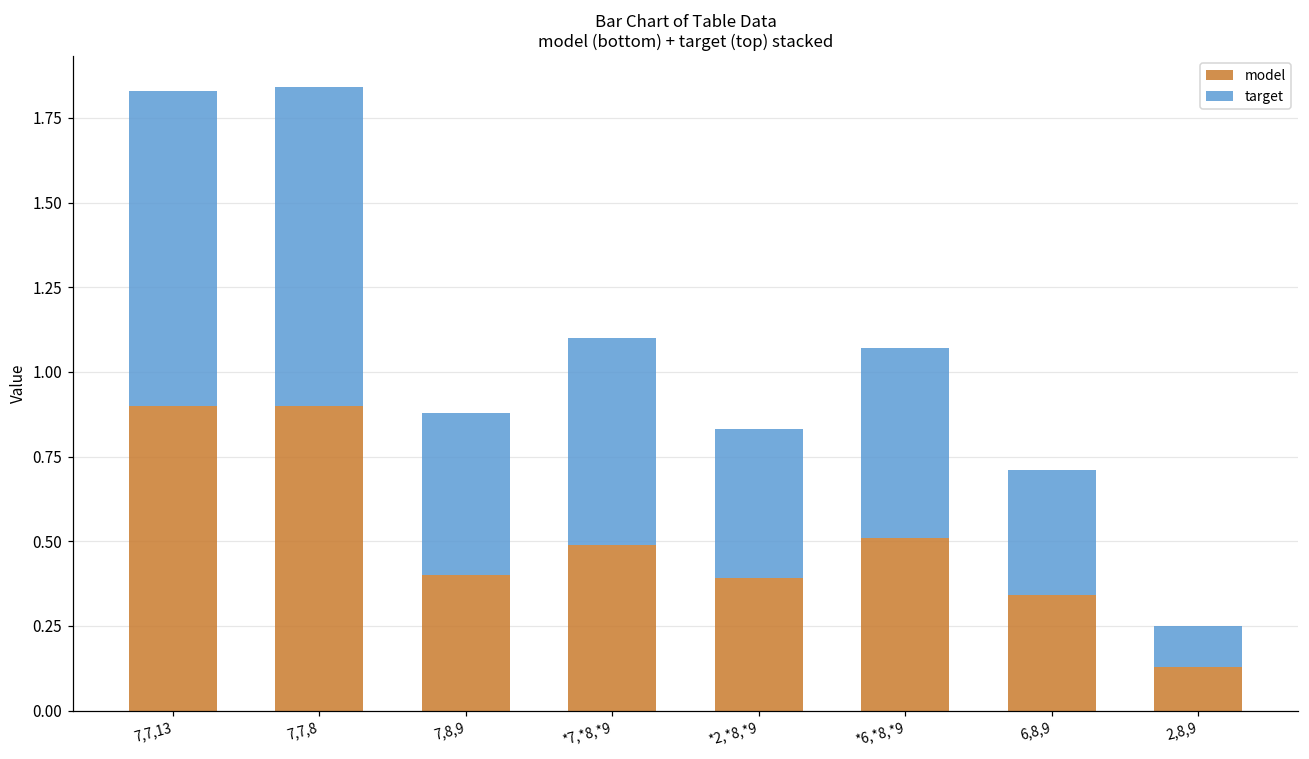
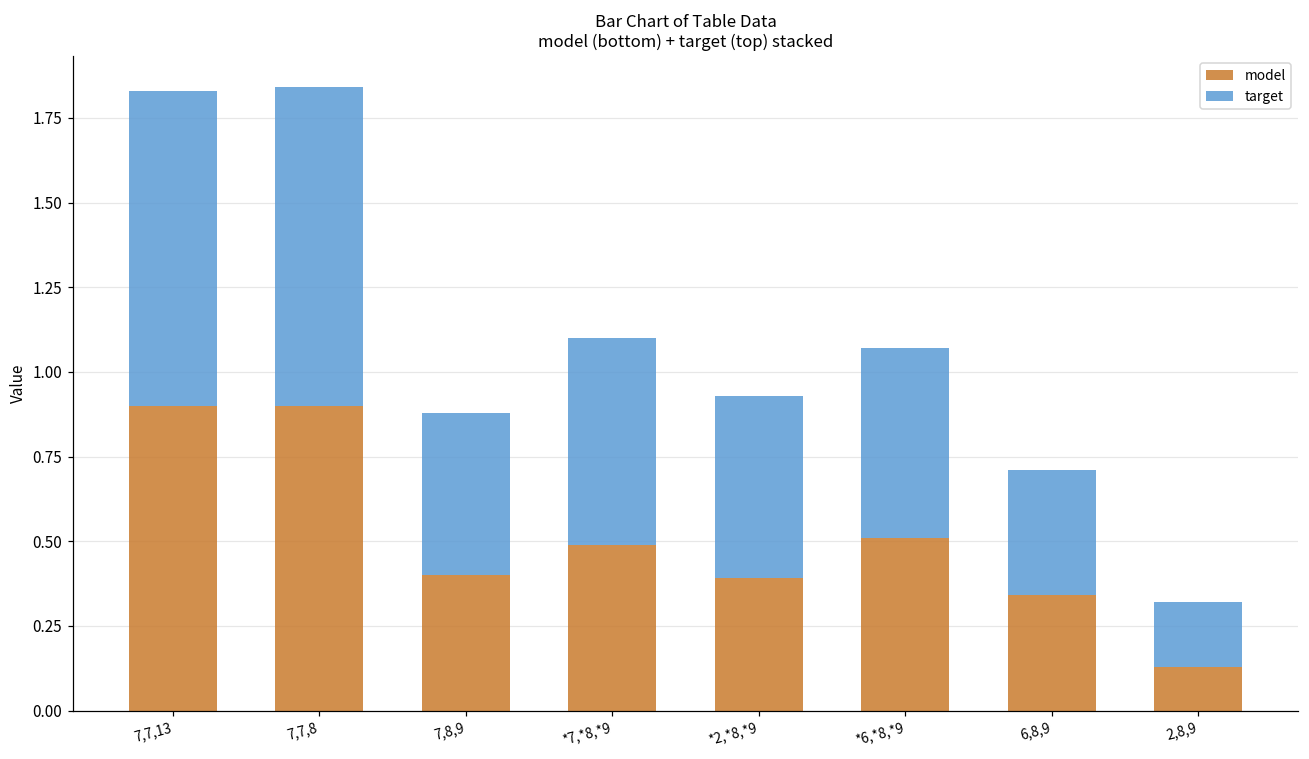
target, *2,*8,*9: 0.44 -> 0.54
target, 2,8,9: 0.12 -> 0.19
